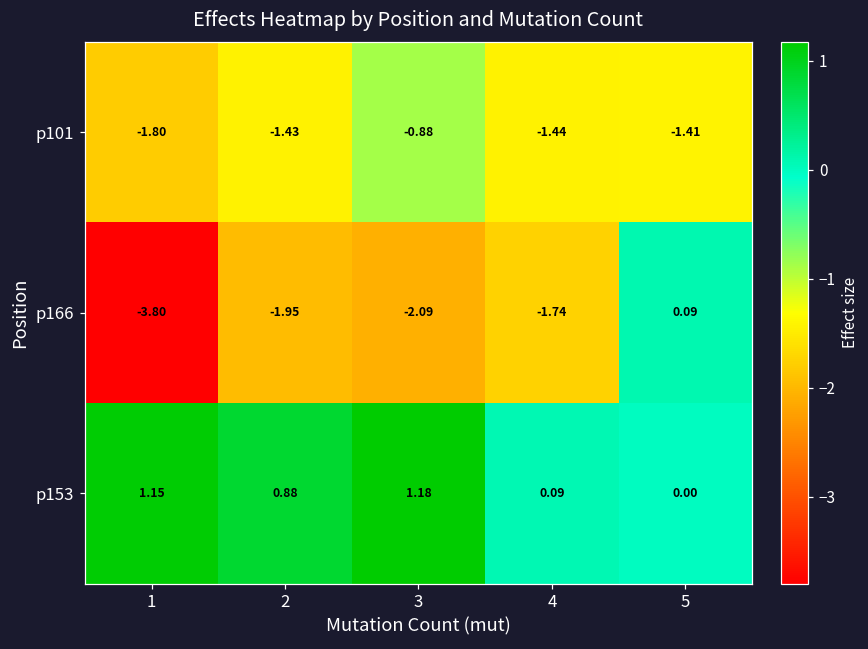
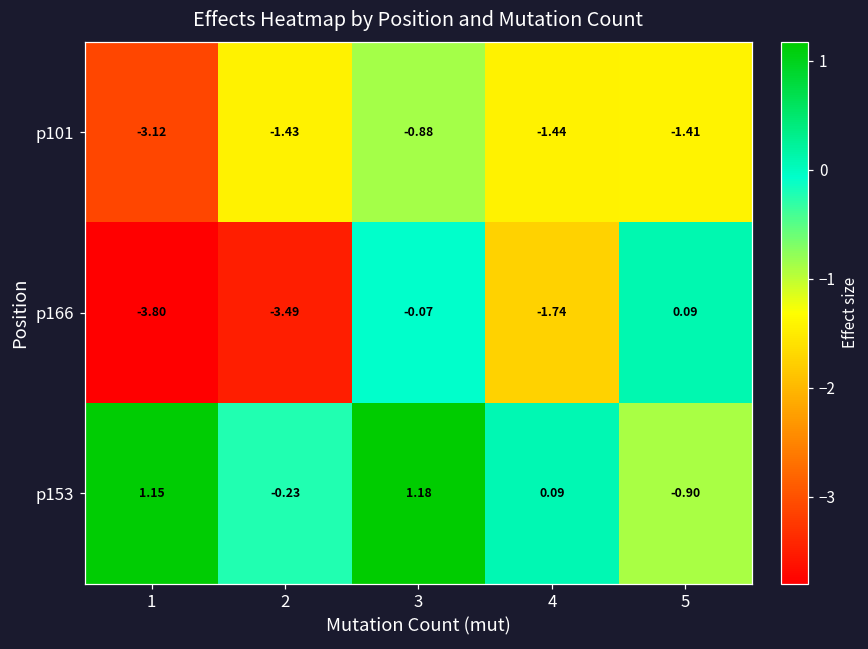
p101, 1: -1.80 -> -3.12
p166, 2: -1.95 -> -3.49
p166, 3: -2.09 -> -0.07
p153, 2: 0.88 -> -0.23
p153, 5: 0.00 -> -0.90
